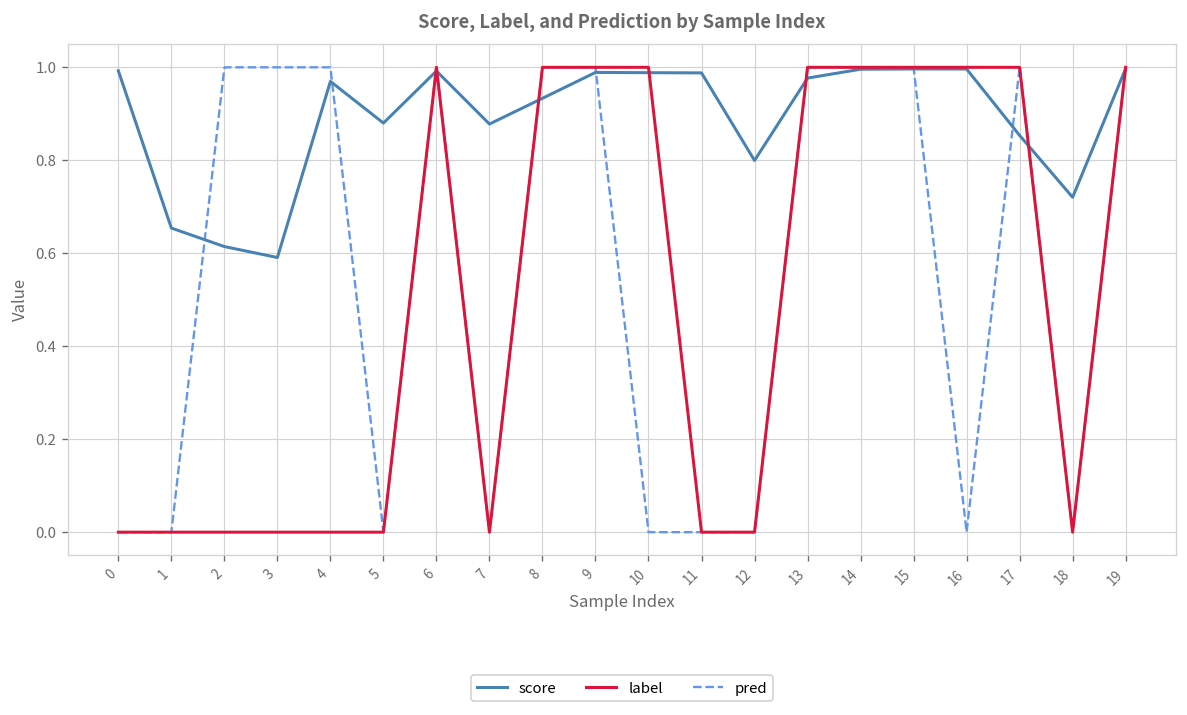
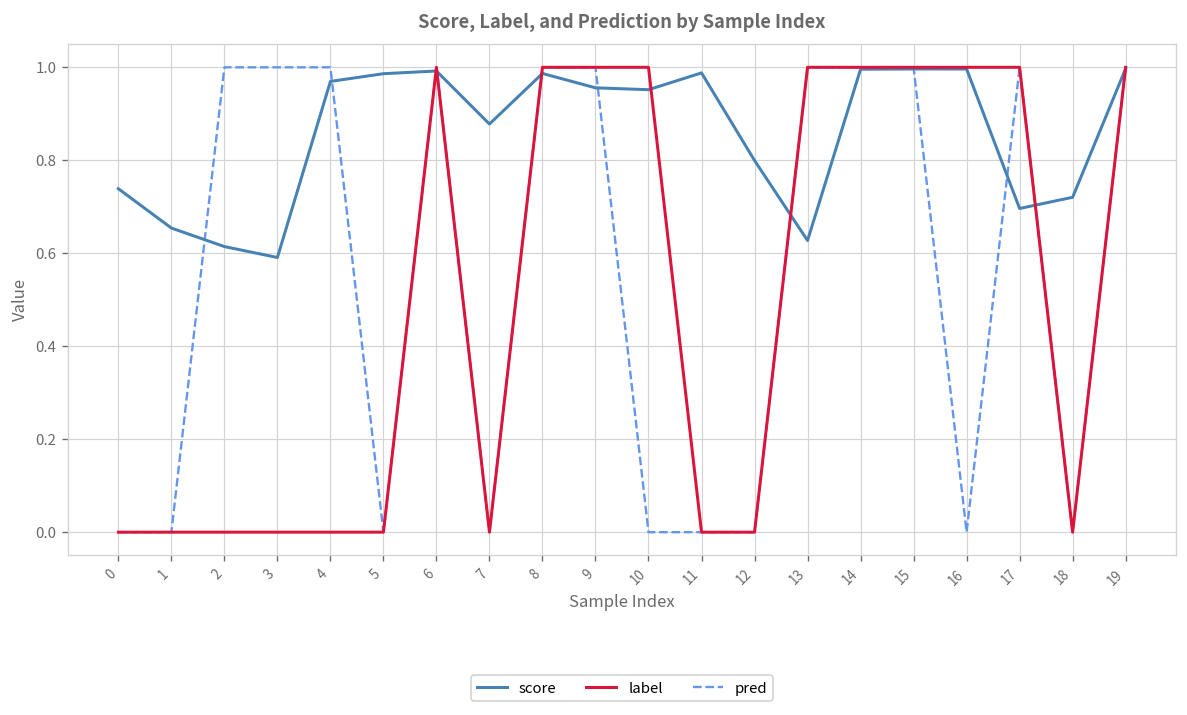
score, 0: 0.99 -> 0.74
score, 5: 0.88 -> 0.99
score, 8: 0.93 -> 0.99
score, 9: 0.99 -> 0.96
score, 10: 0.99 -> 0.95
score, 13: 0.98 -> 0.63
score, 17: 0.85 -> 0.70
